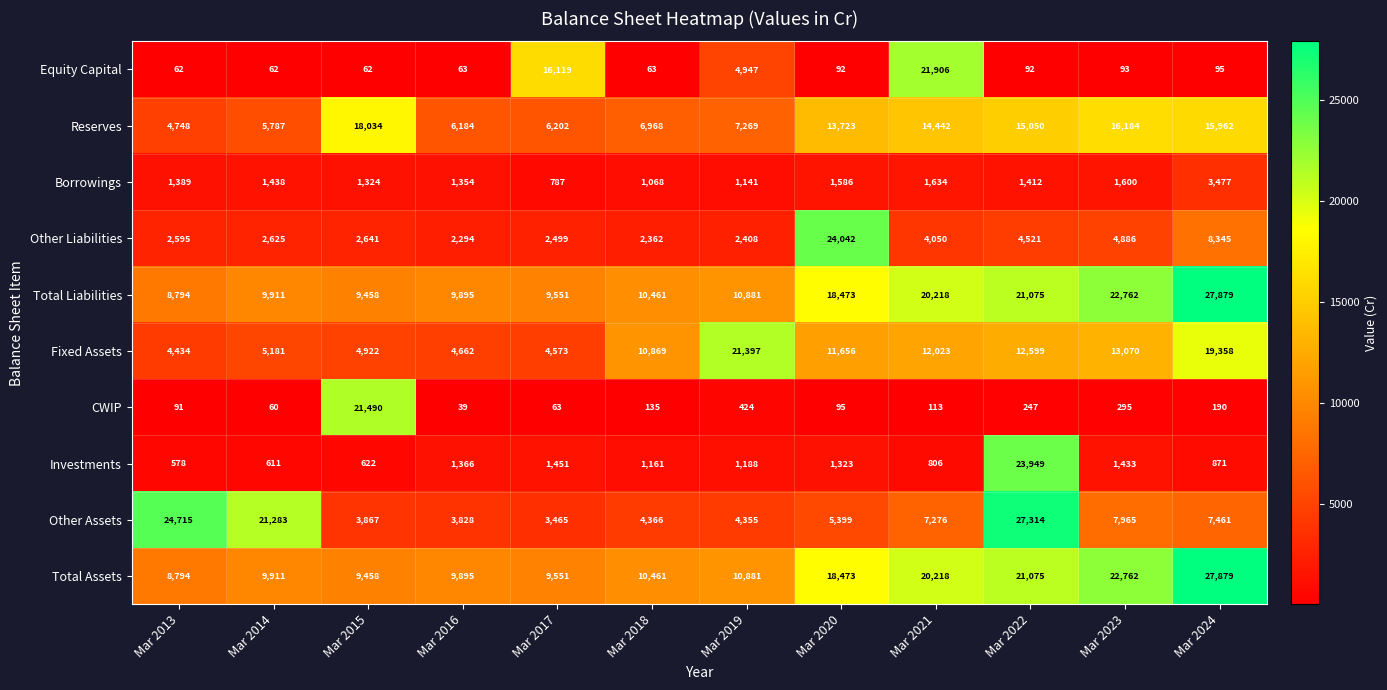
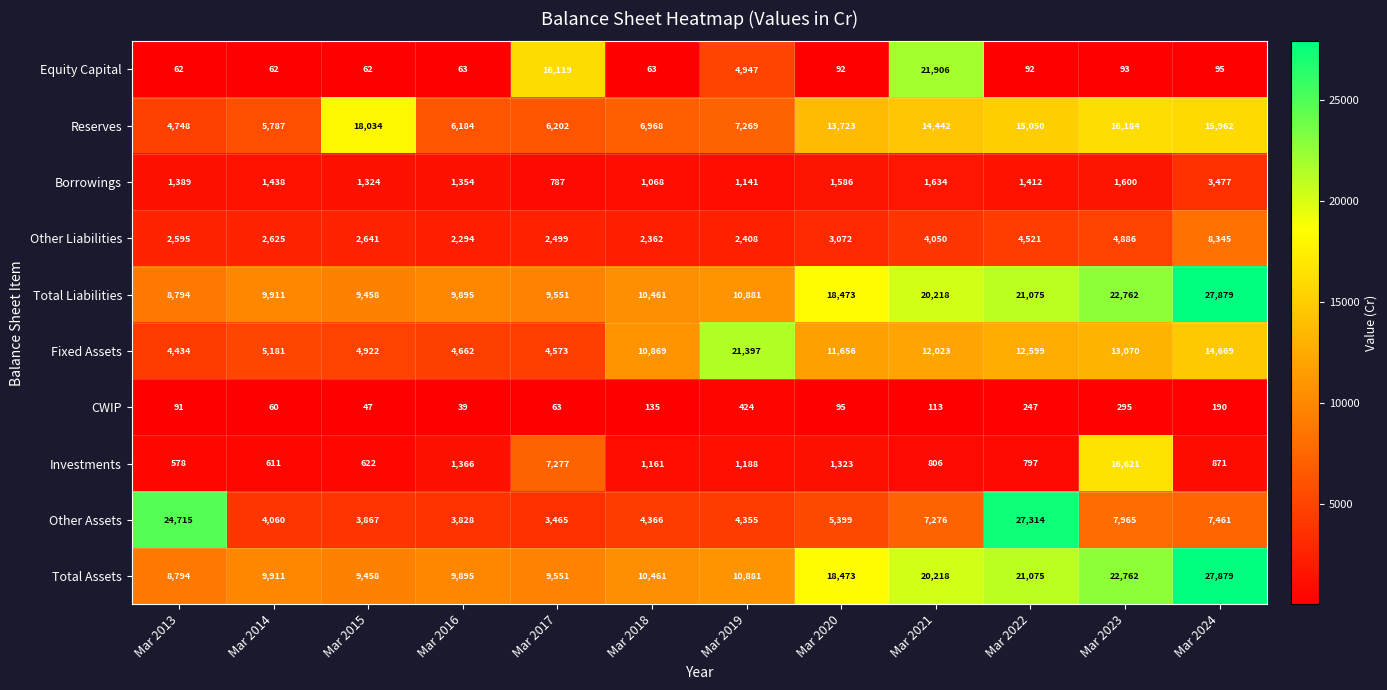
Other Liabilities, Mar 2020: 24,042 -> 3,072
Fixed Assets, Mar 2024: 19,358 -> 14,669
CWIP, Mar 2015: 21,490 -> 47
Investments, Mar 2017: 1,451 -> 7,277
Investments, Mar 2022: 23,949 -> 797
Investments, Mar 2023: 1,433 -> 16,621
Other Assets, Mar 2014: 21,283 -> 4,060
